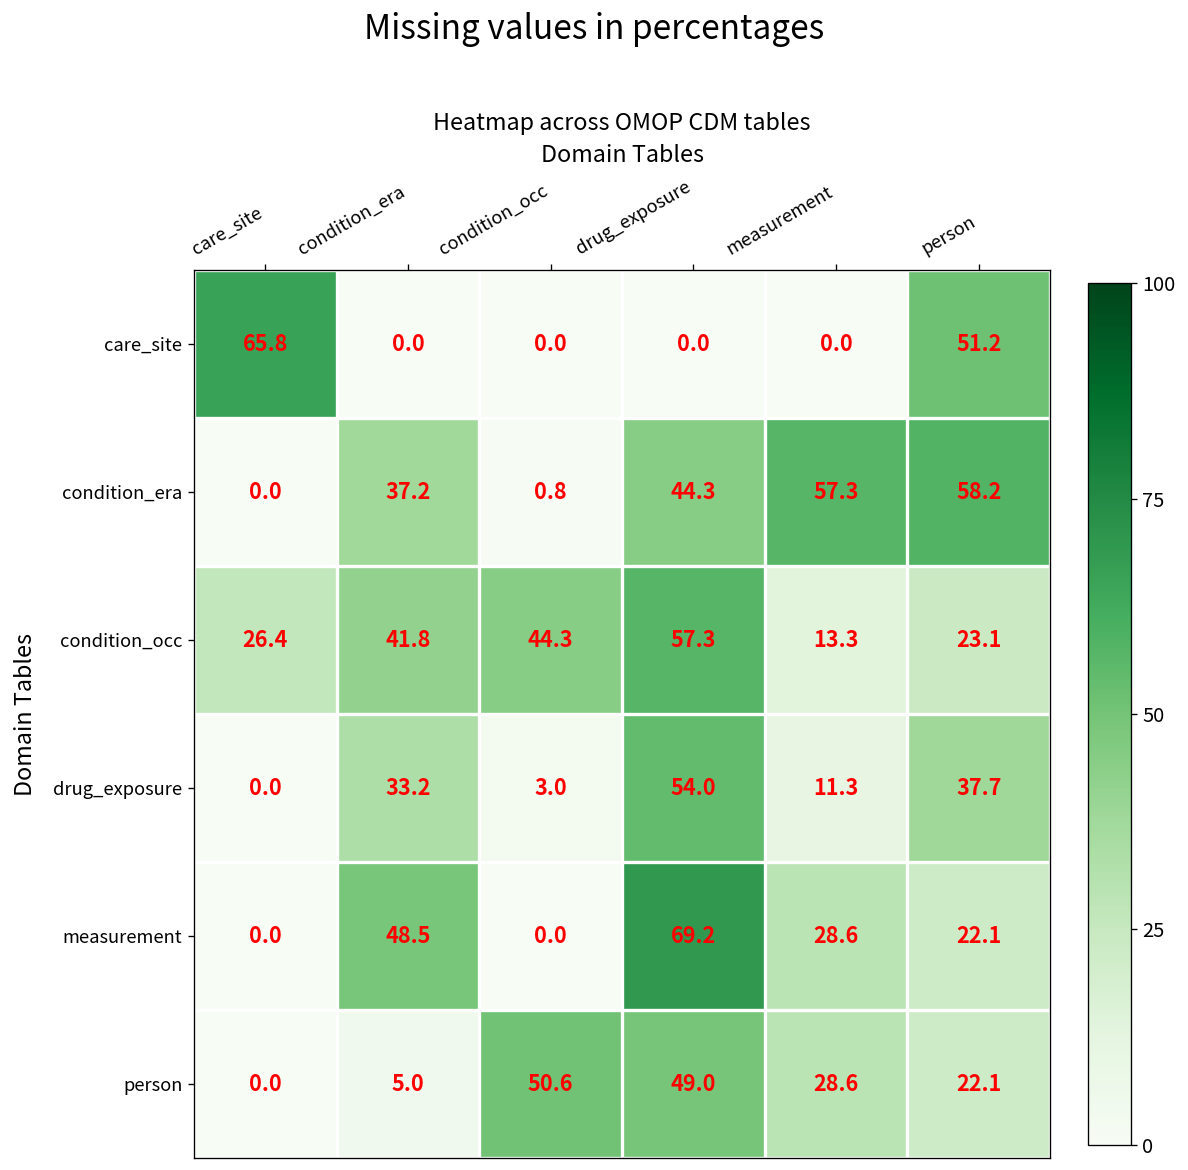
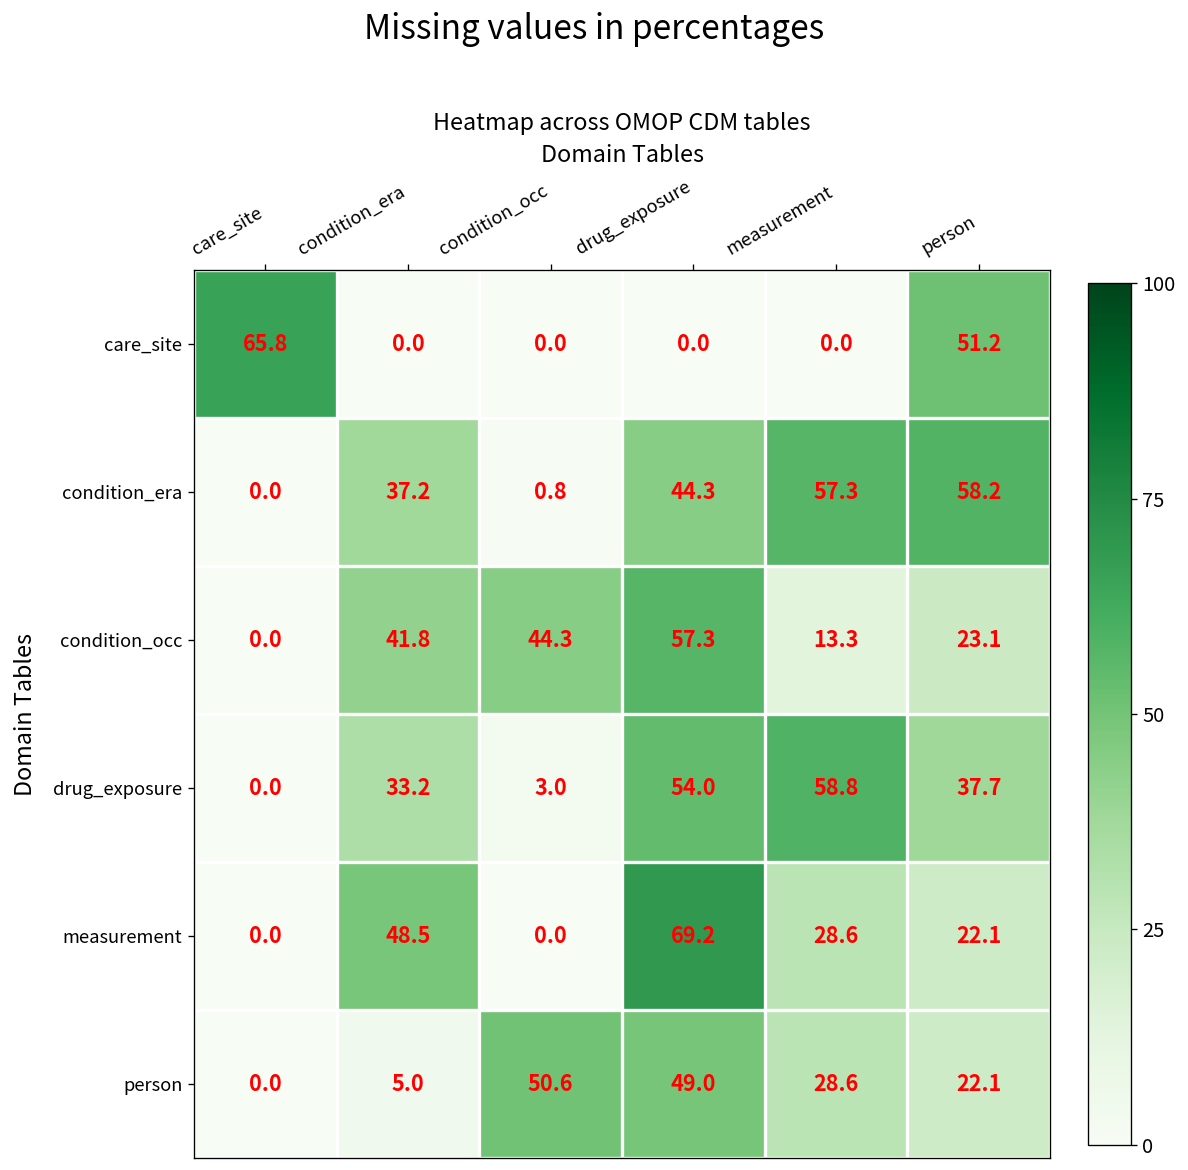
condition_occ, care_site: 26.4 -> 0.0
drug_exposure, measurement: 11.3 -> 58.8
